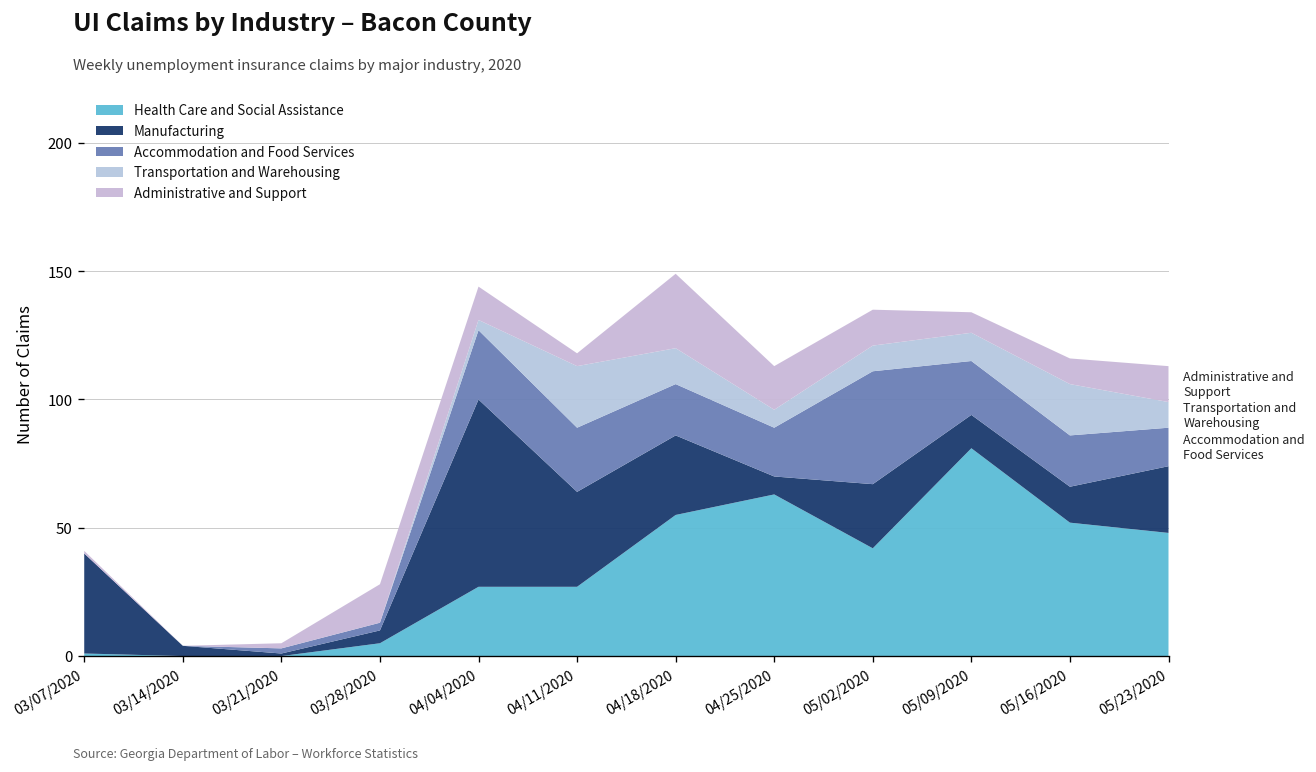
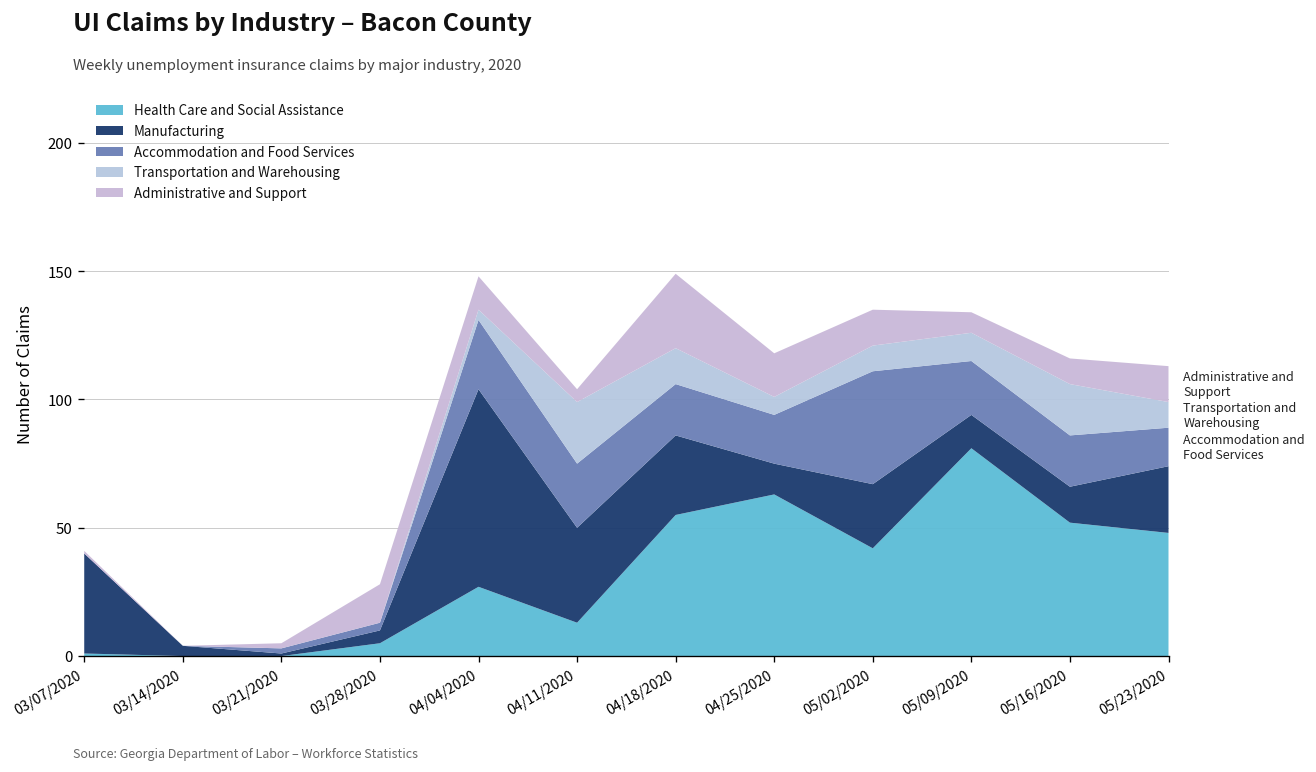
Manufacturing, 04/04/2020: 73 -> 77
Health Care and Social Assistance, 04/11/2020: 27 -> 13
Manufacturing, 04/25/2020: 7 -> 12
